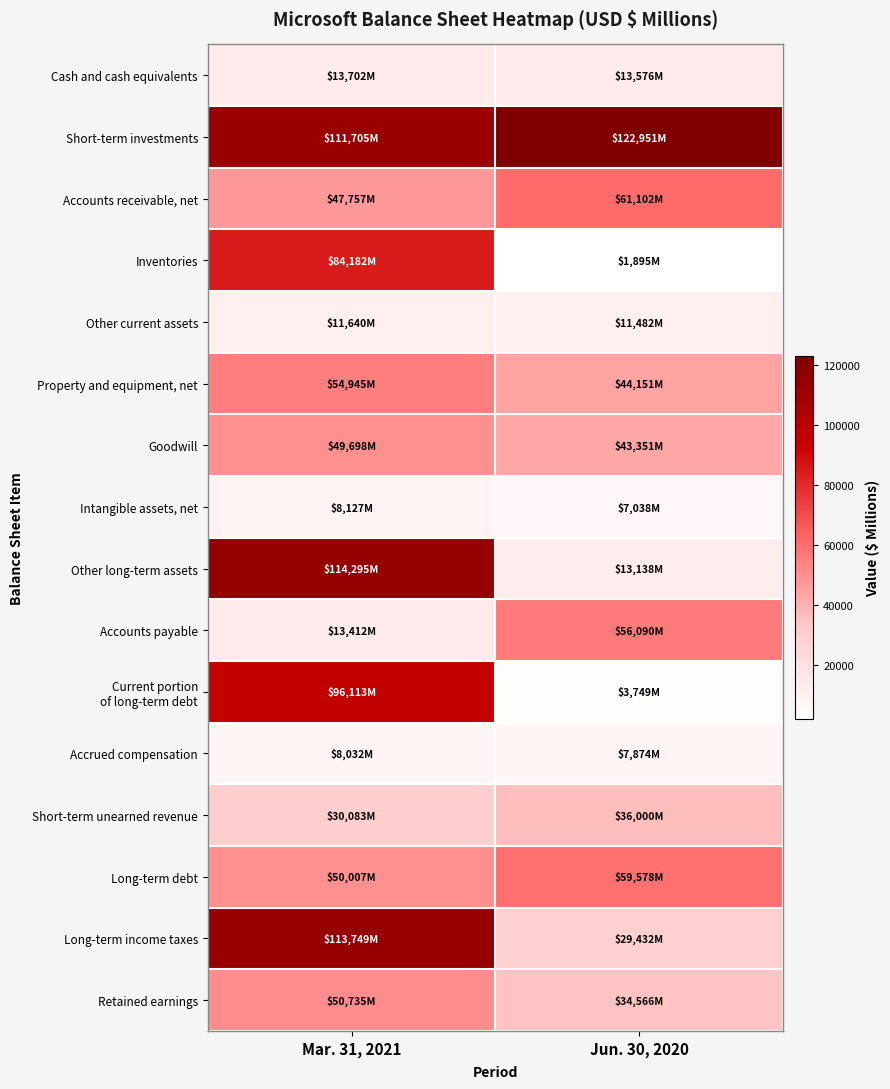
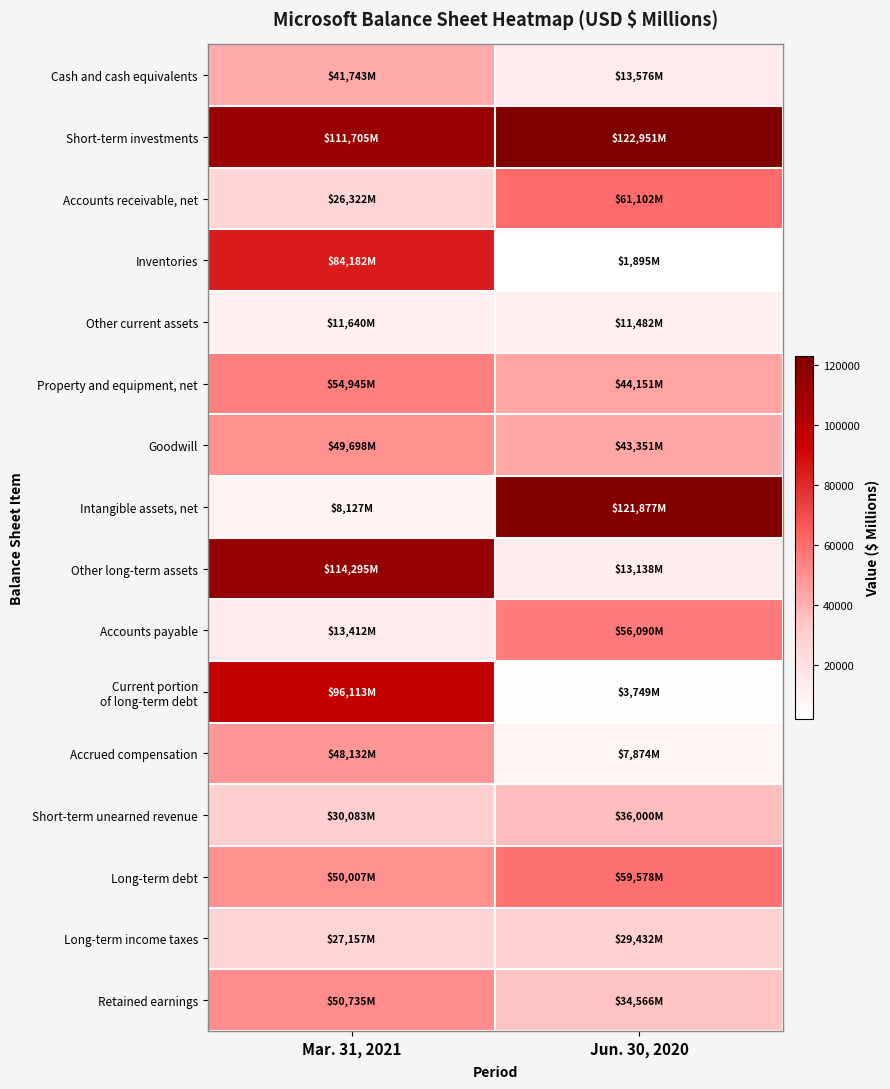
Cash and cash equivalents, Mar. 31, 2021: $13,702M -> $41,743M
Accounts receivable, net, Mar. 31, 2021: $47,757M -> $26,322M
Intangible assets, net, Jun. 30, 2020: $7,038M -> $121,877M
Accrued compensation, Mar. 31, 2021: $8,032M -> $48,132M
Long-term income taxes, Mar. 31, 2021: $113,749M -> $27,157M
